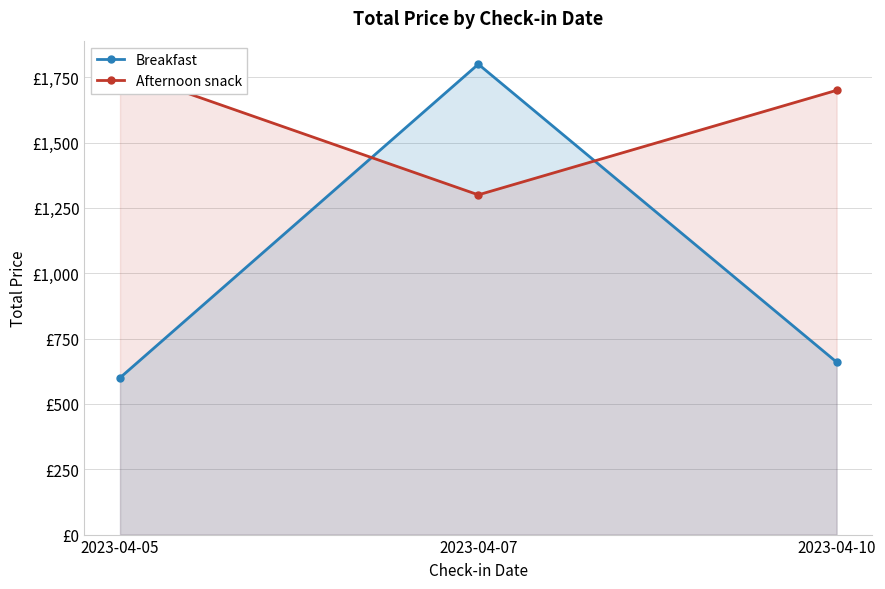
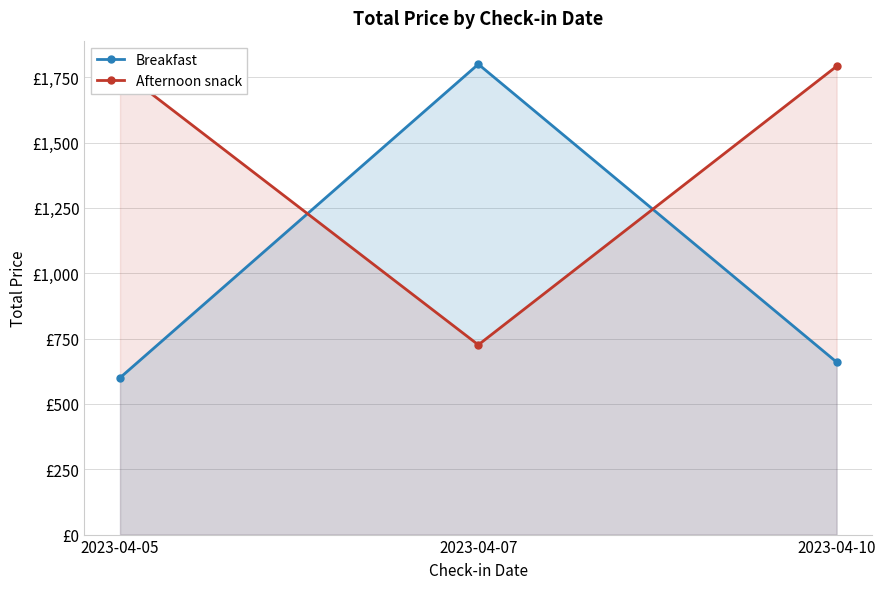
Afternoon snack, 2023-04-07: £1,300 -> £730
Afternoon snack, 2023-04-10: £1,700 -> £1,790
